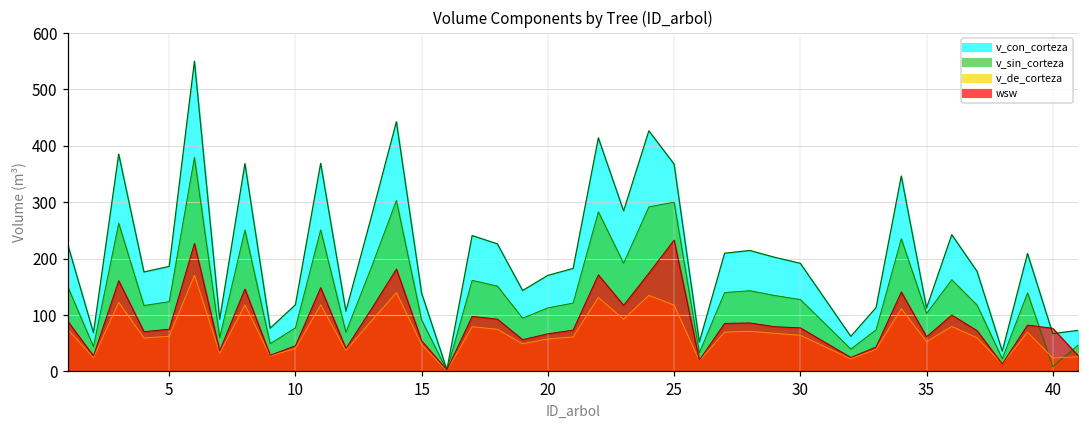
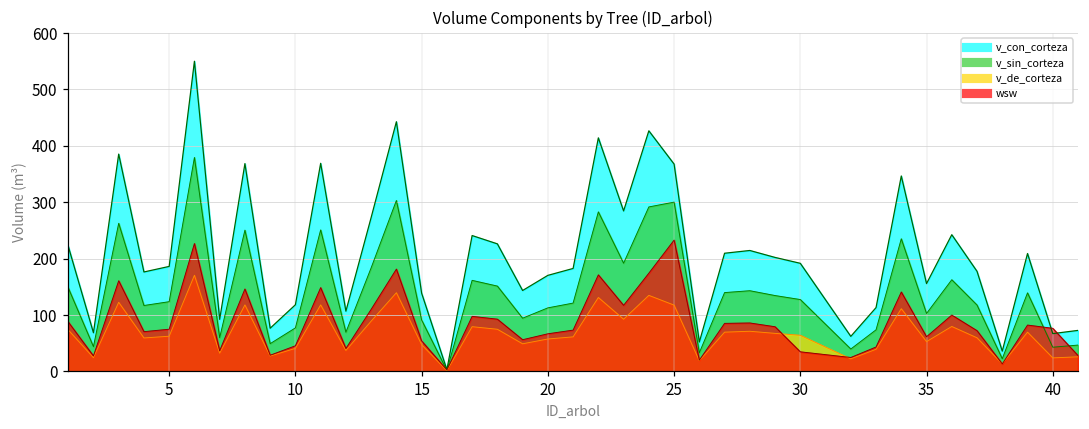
wsw, 30: 80 -> 30
v_con_corteza, 35: 110 -> 160
v_sin_corteza, 40: 10 -> 40
